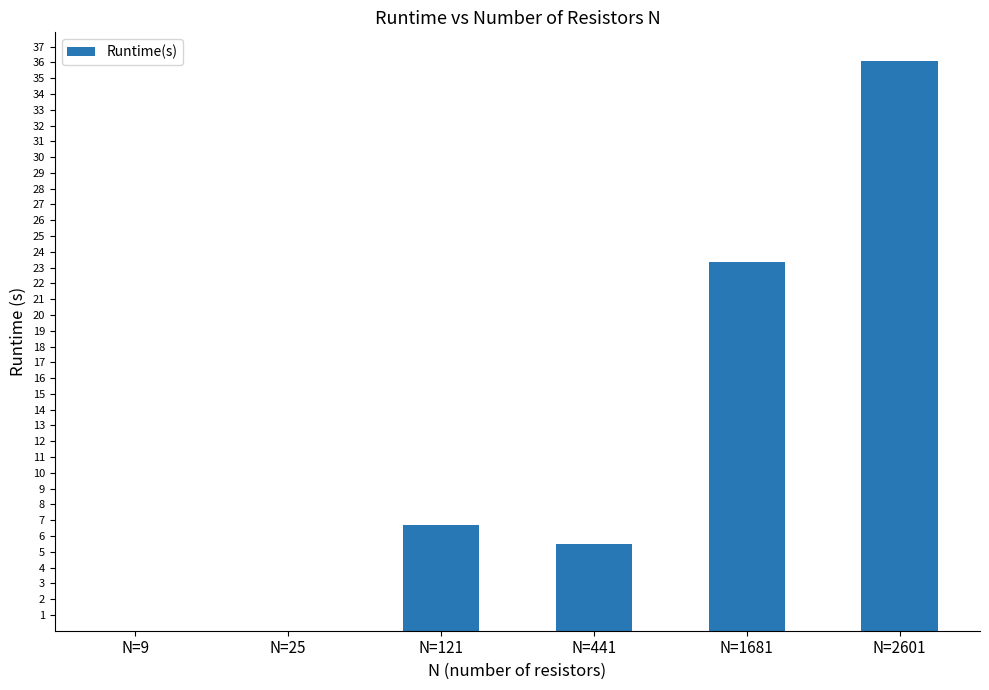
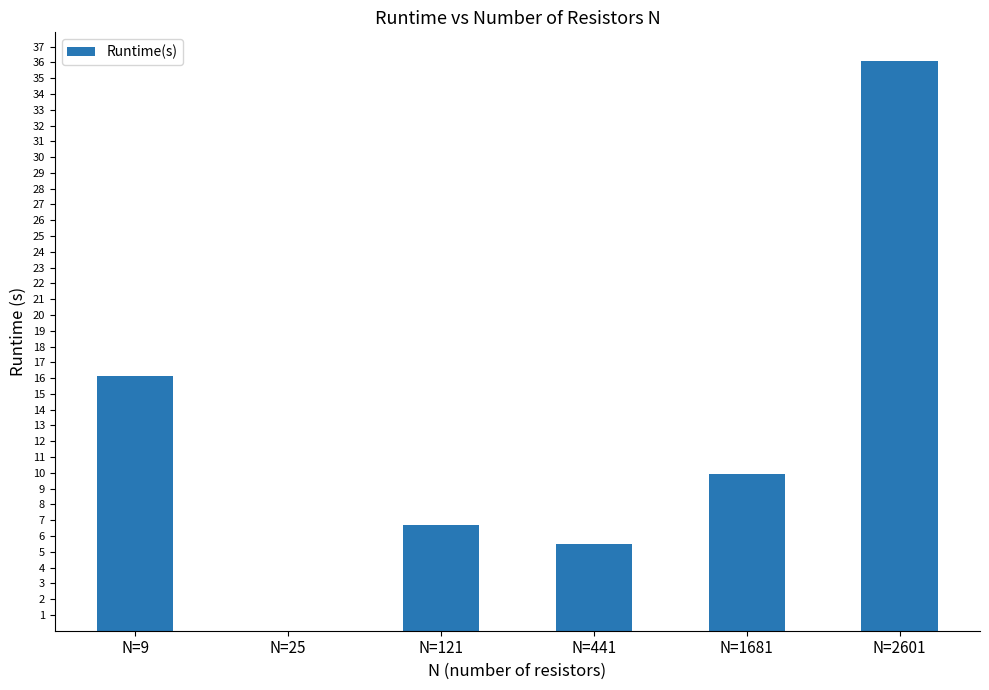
N=9: 0.0 -> 16.1
N=1681: 23.3 -> 9.9
